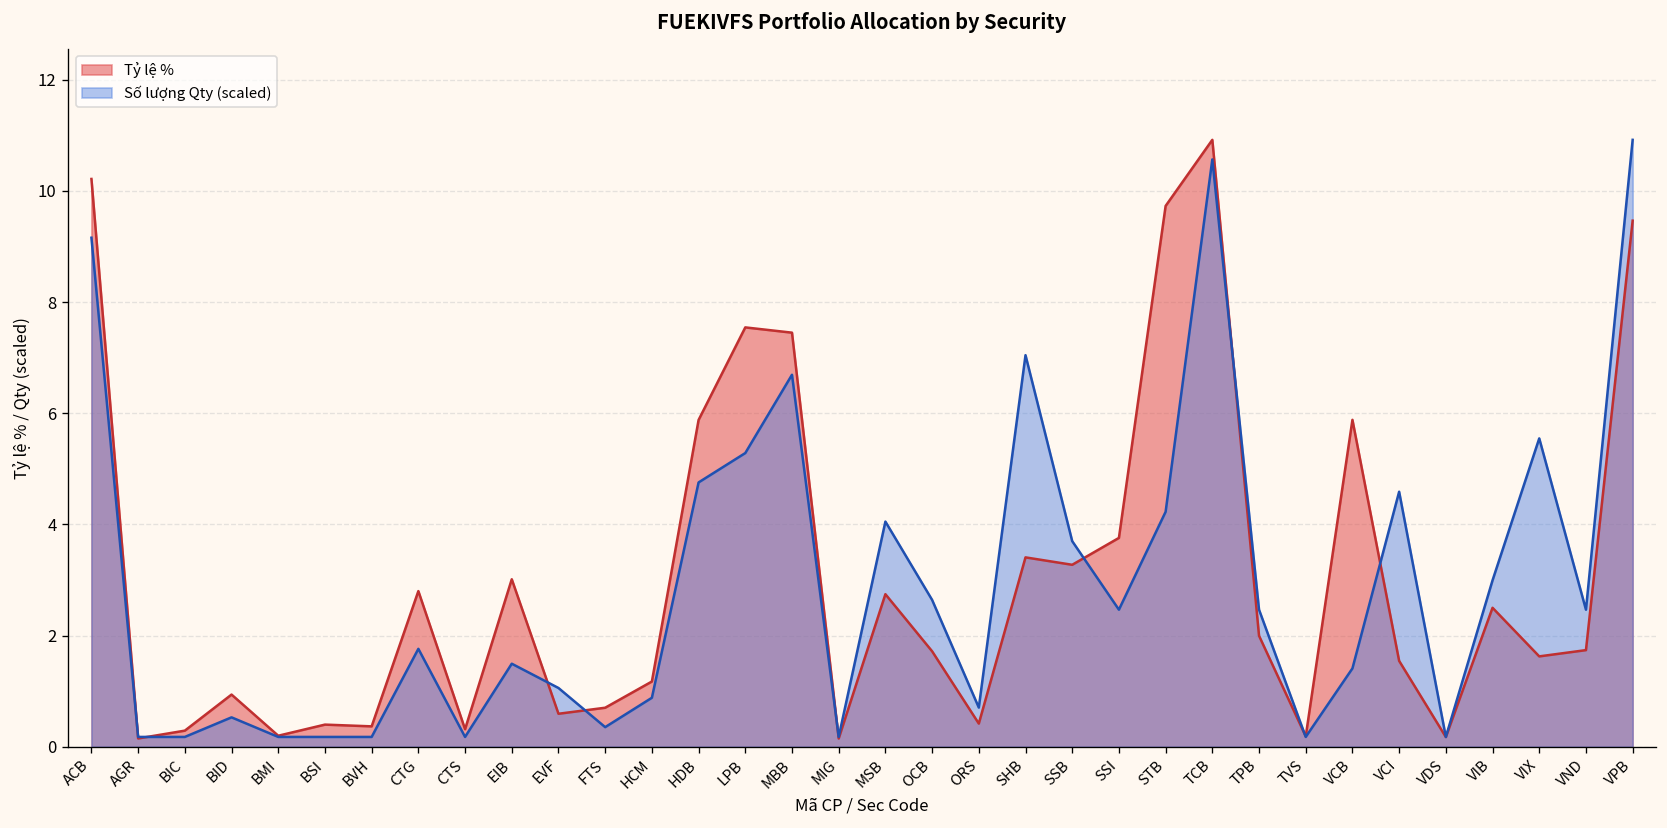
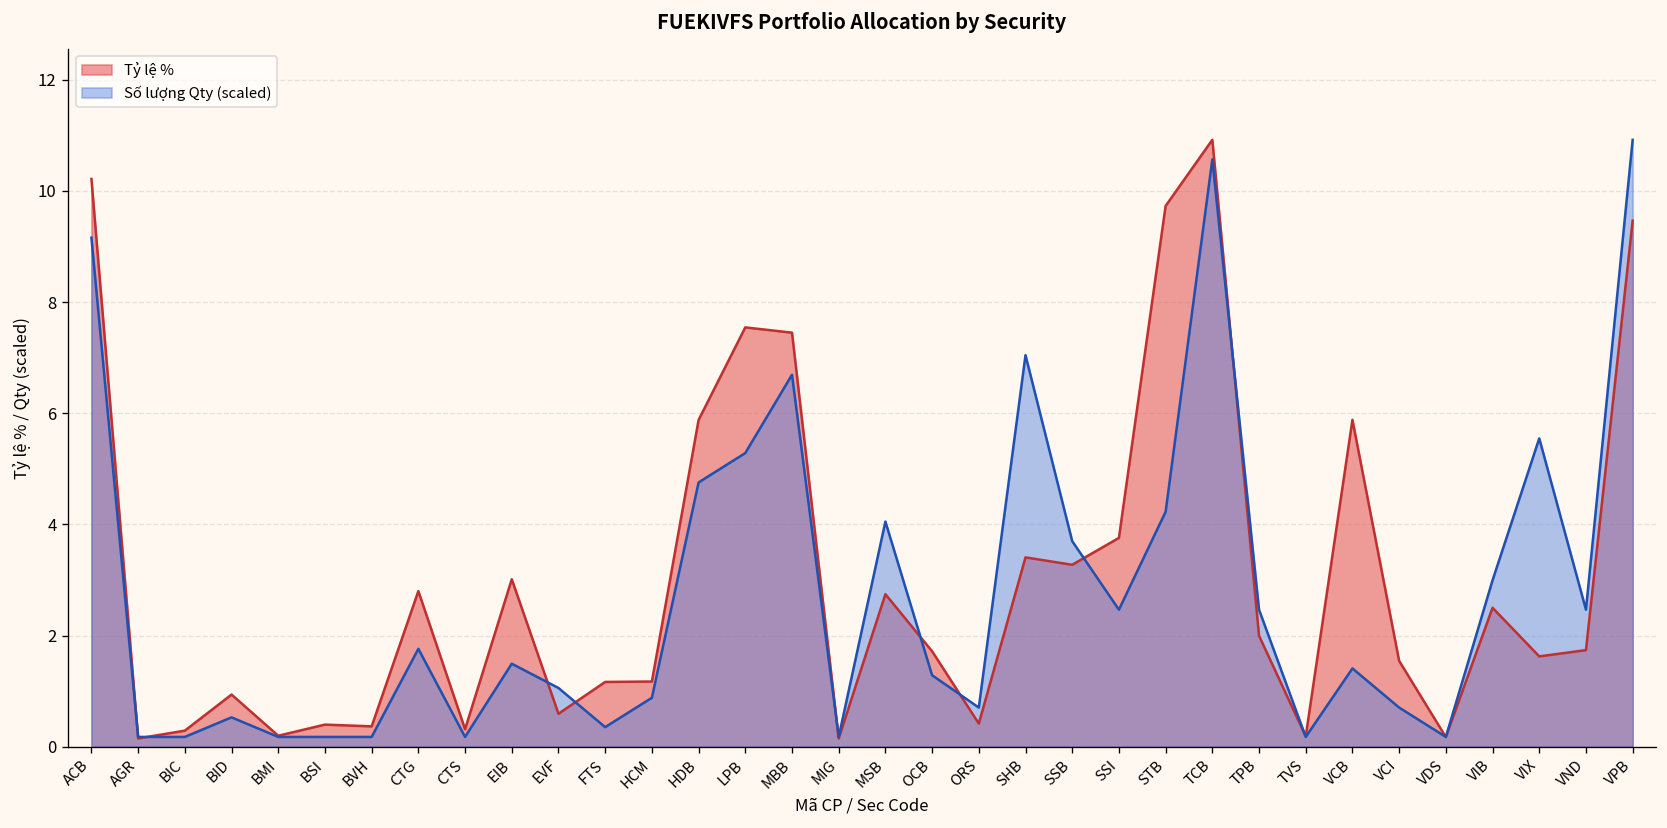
Tỷ lệ %, FTS: 0.7 -> 1.2
Số lượng Qty (scaled), OCB: 2.6 -> 1.3
Số lượng Qty (scaled), VCI: 4.6 -> 0.7
